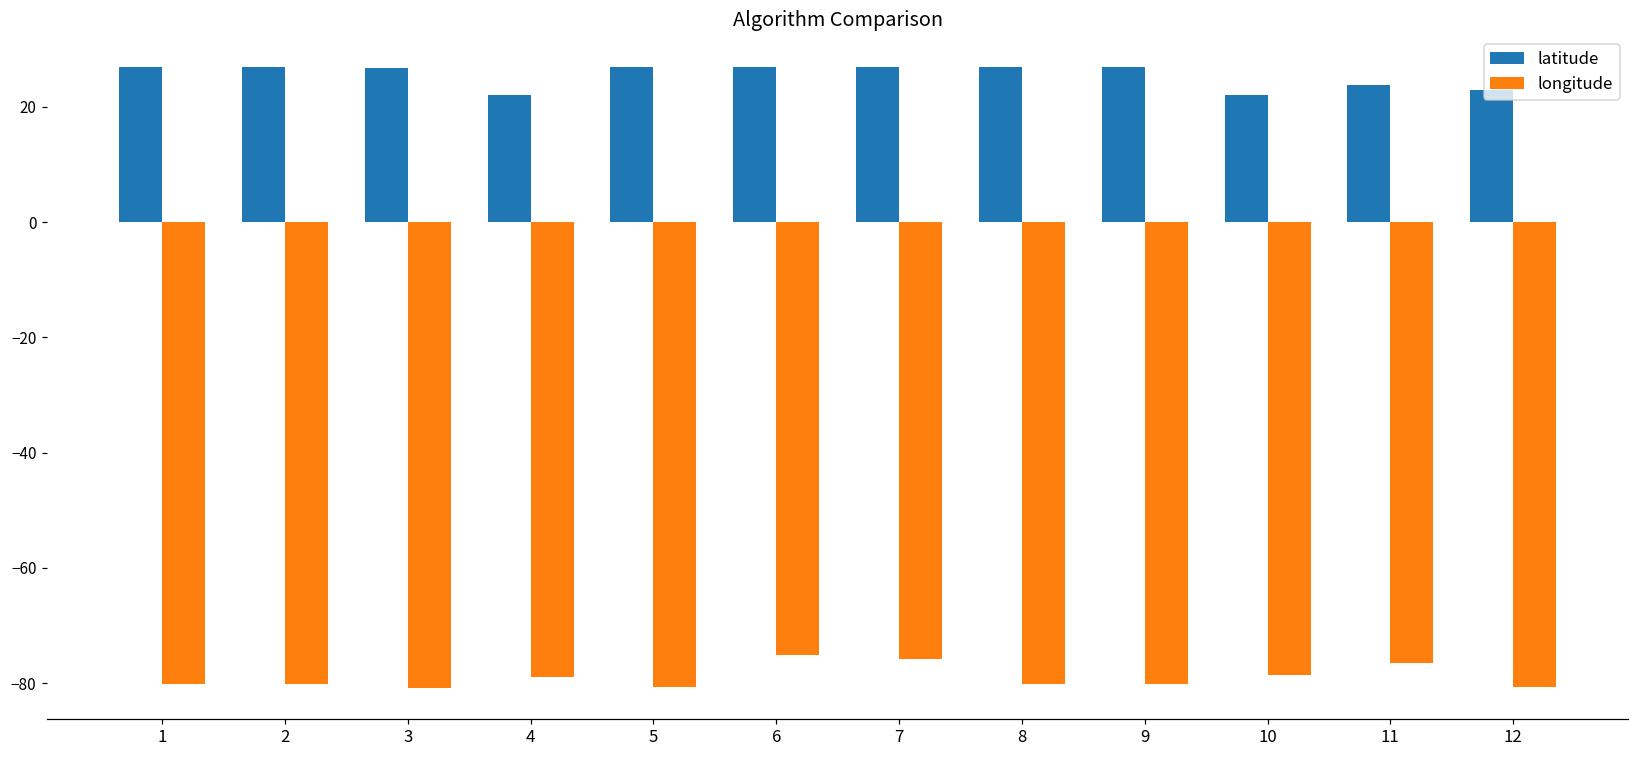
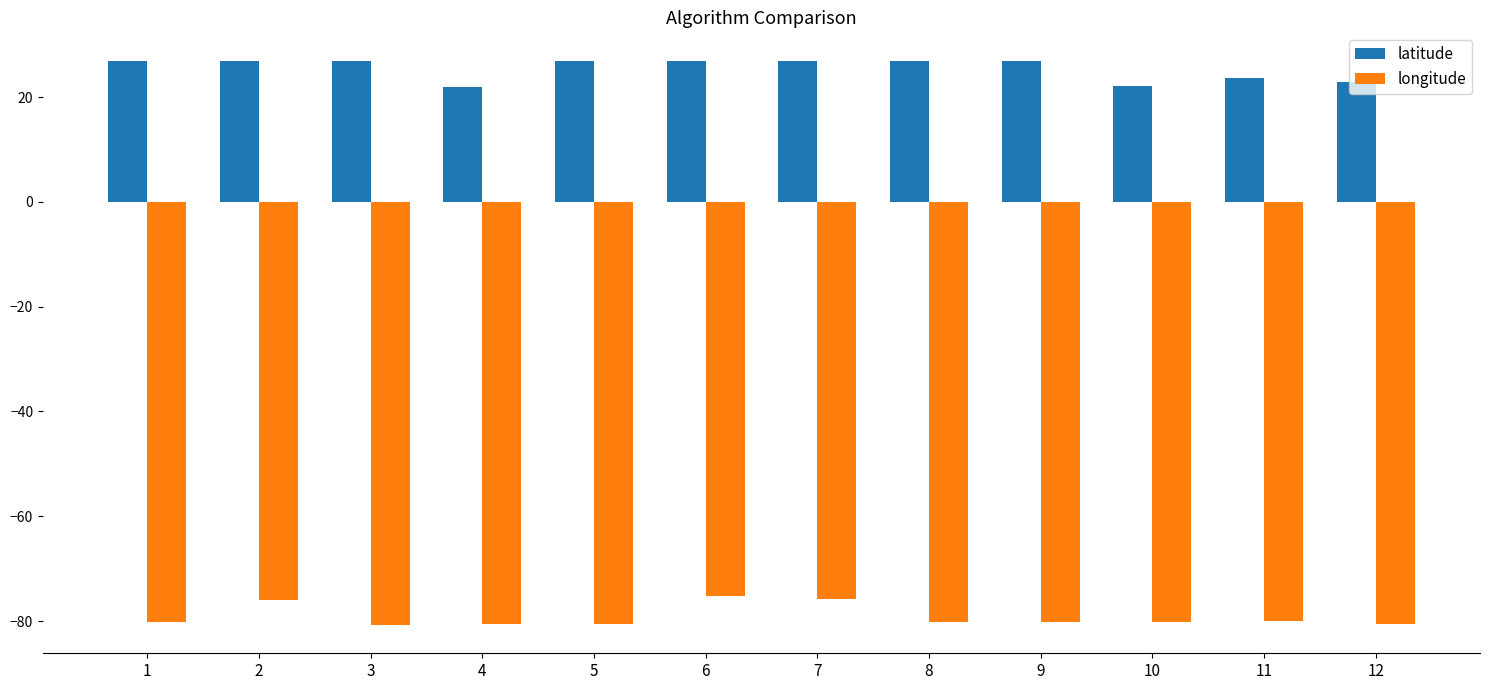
longitude, 2: -80 -> -76
longitude, 4: -79 -> -81
longitude, 10: -79 -> -80
longitude, 11: -76 -> -80
